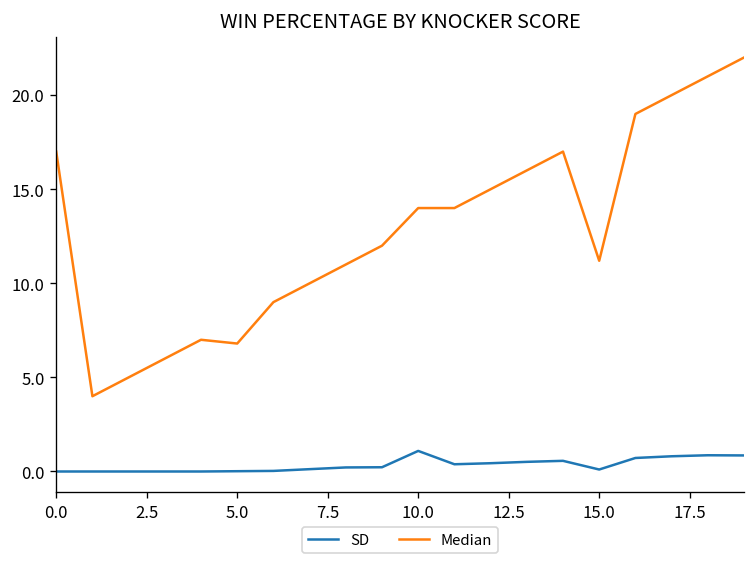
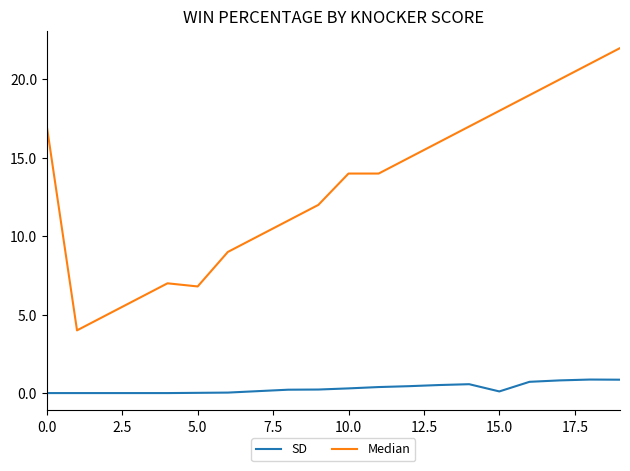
SD, 10.0: 1.1 -> 0.3
Median, 15.0: 11.2 -> 18.0
